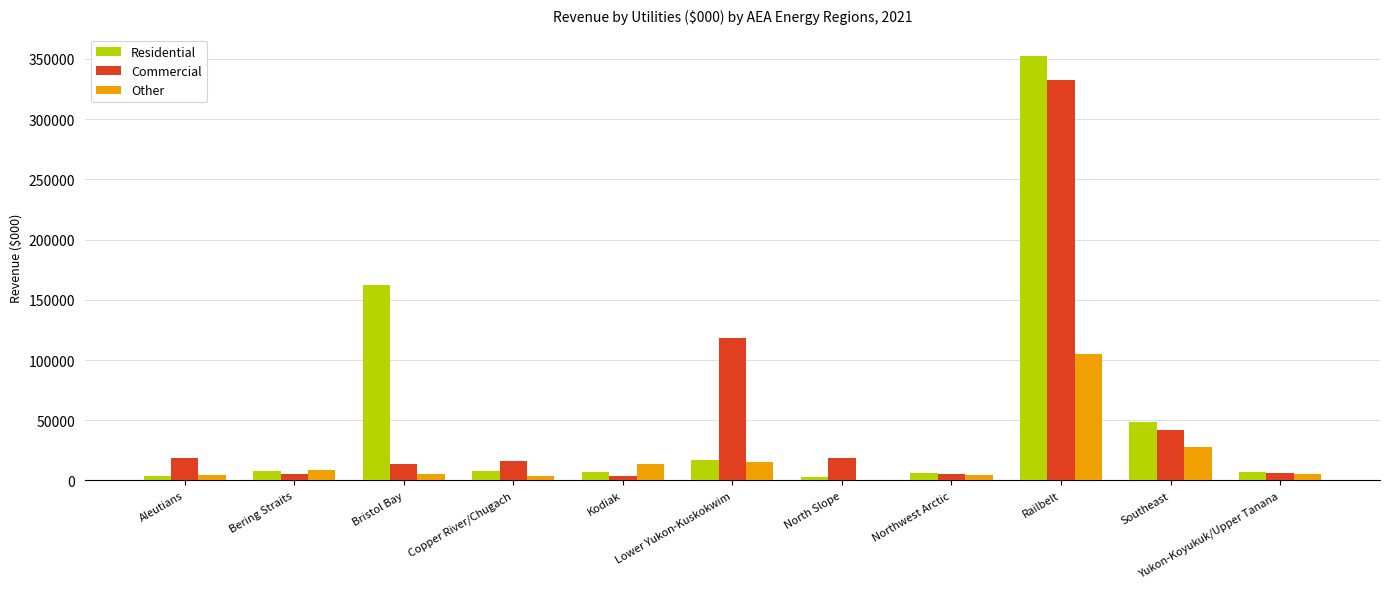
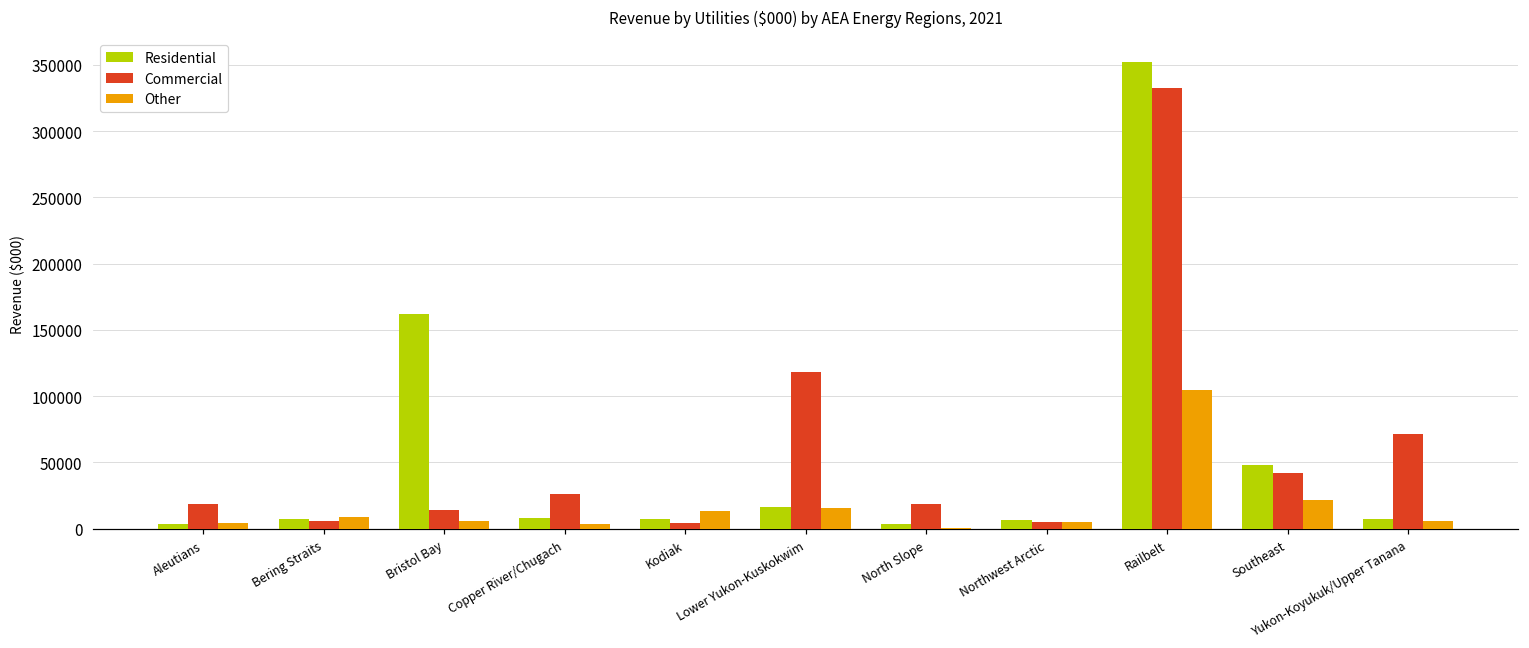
Commercial, Copper River/Chugach: 16000 -> 26000
Other, Southeast: 28000 -> 21000
Commercial, Yukon-Koyukuk/Upper Tanana: 6000 -> 72000
